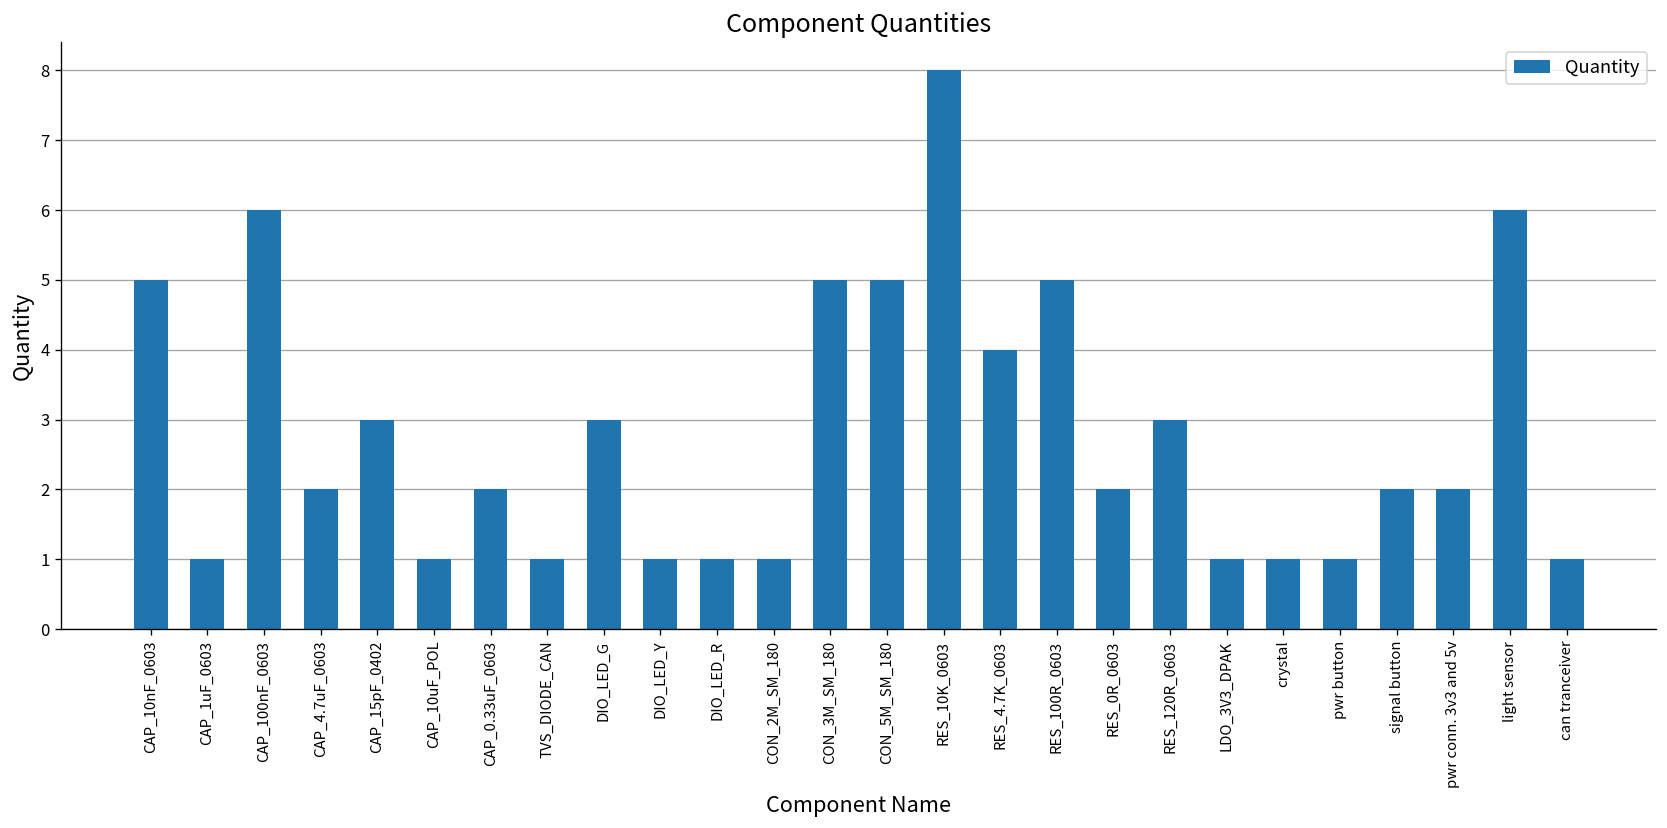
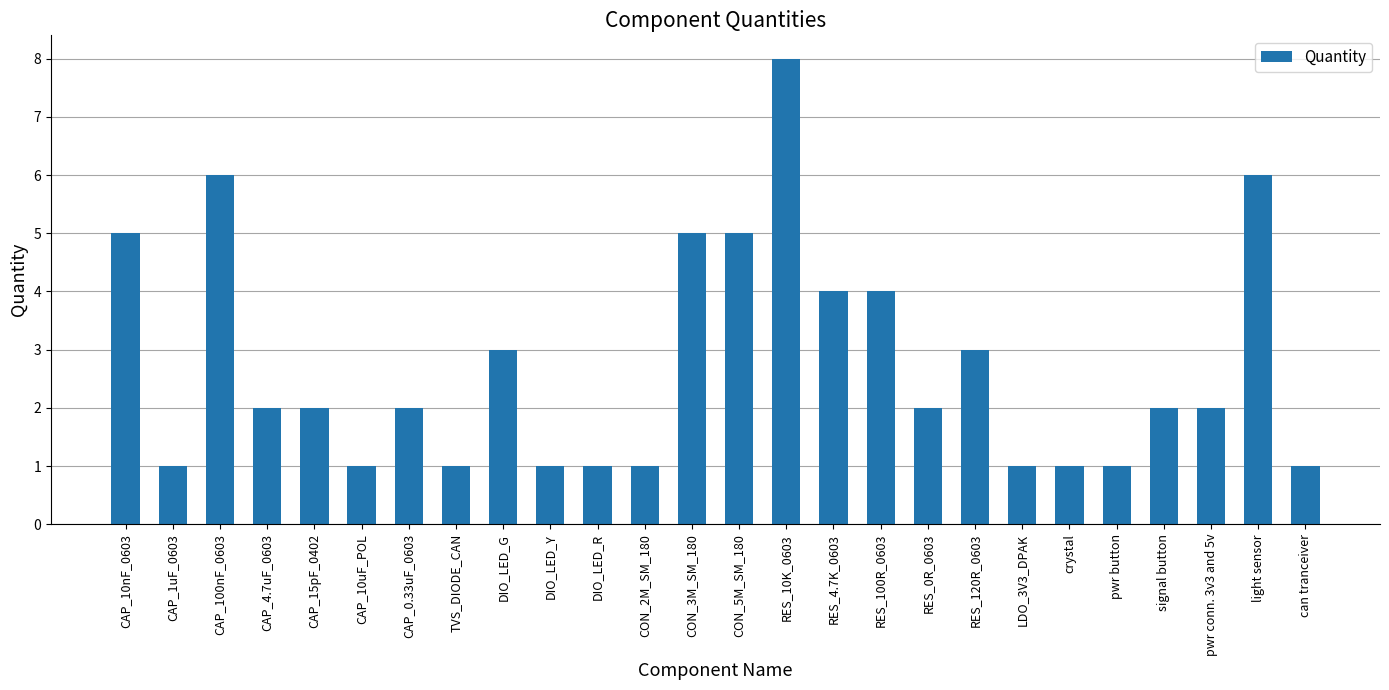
CAP_15pF_0402: 3 -> 2
RES_100R_0603: 5 -> 4
